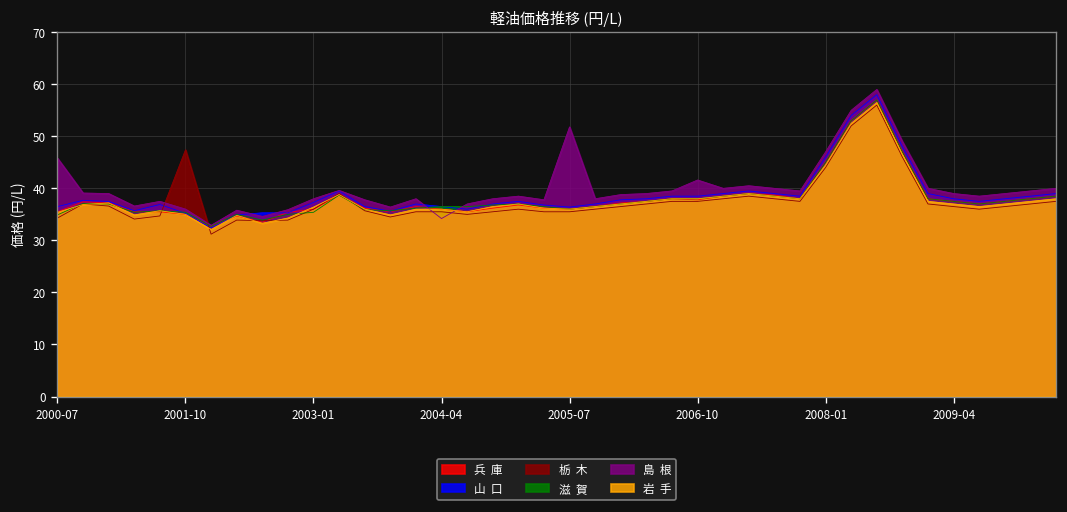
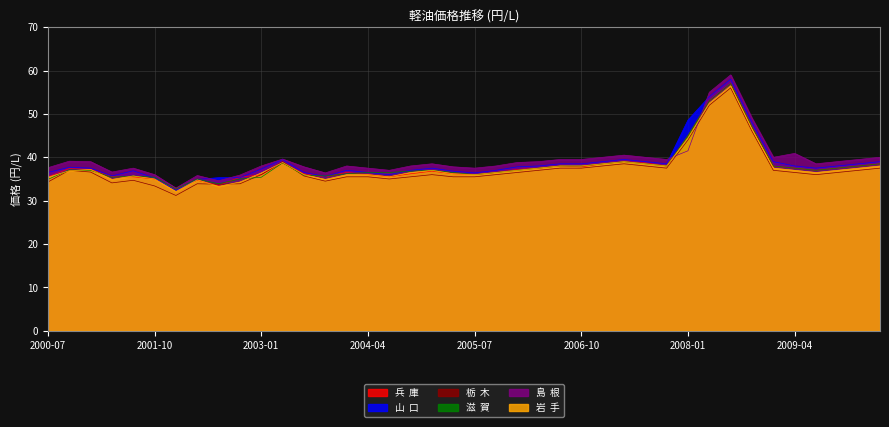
島 根, 2000-07: 46 -> 38
栃 木, 2001-10: 47 -> 33
島 根, 2004-04: 34 -> 38
島 根, 2005-07: 52 -> 38
島 根, 2006-10: 42 -> 40
山 口, 2008-01: 46 -> 49
島 根, 2008-01: 47 -> 42
島 根, 2009-04: 39 -> 41
